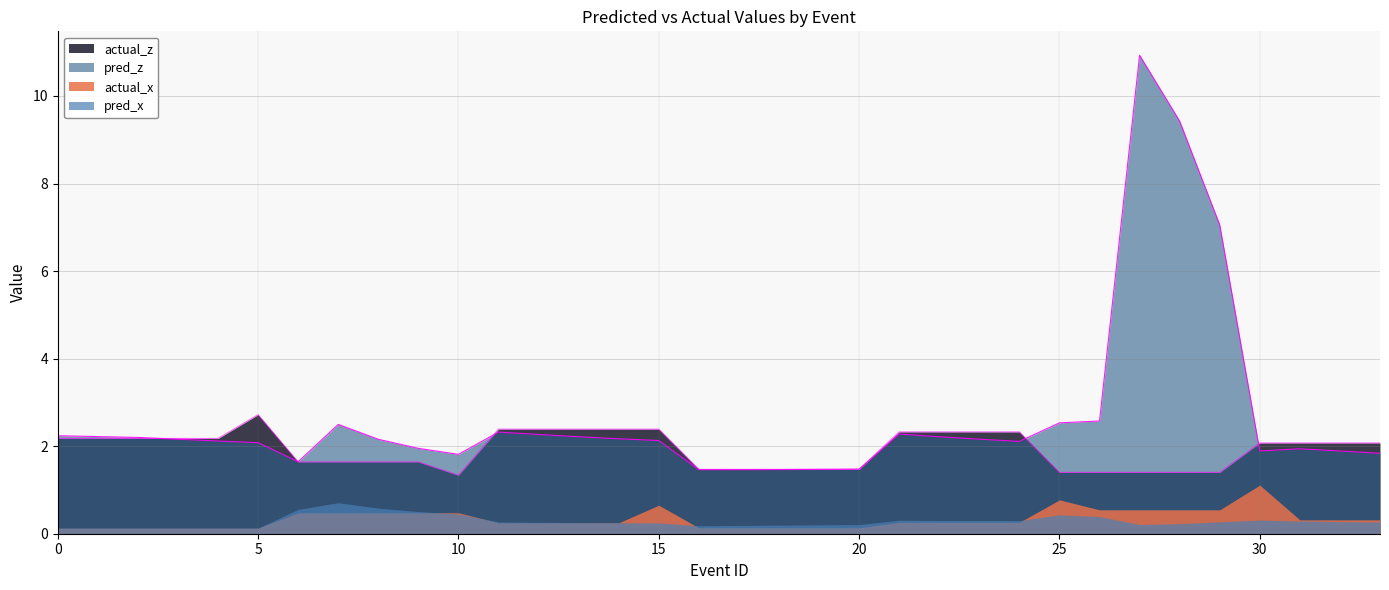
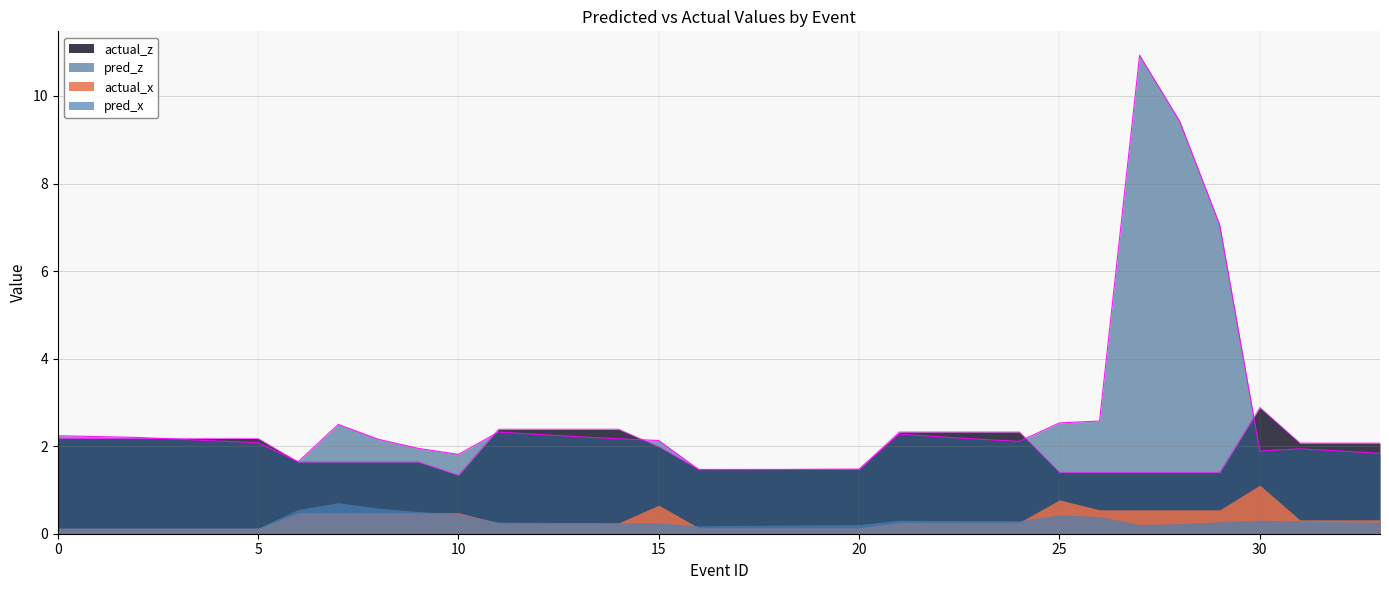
actual_z, 5: 2.7 -> 2.2
actual_z, 15: 2.4 -> 2.0
actual_z, 30: 2.1 -> 2.9
